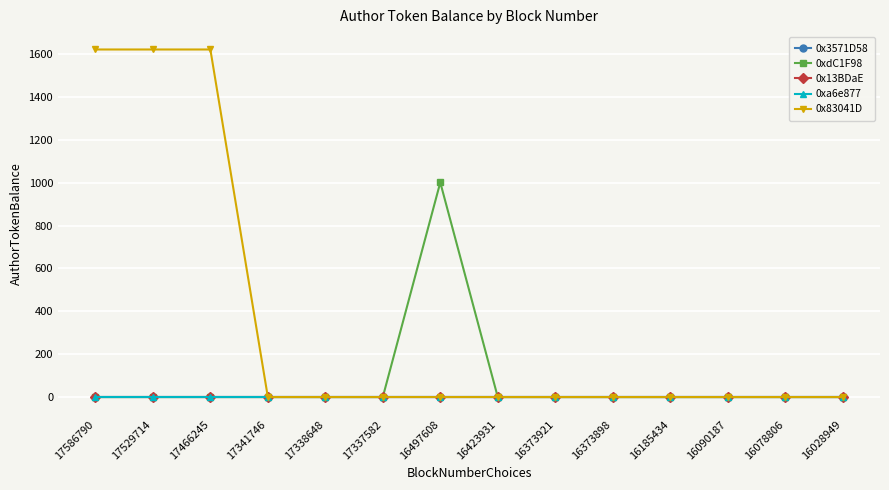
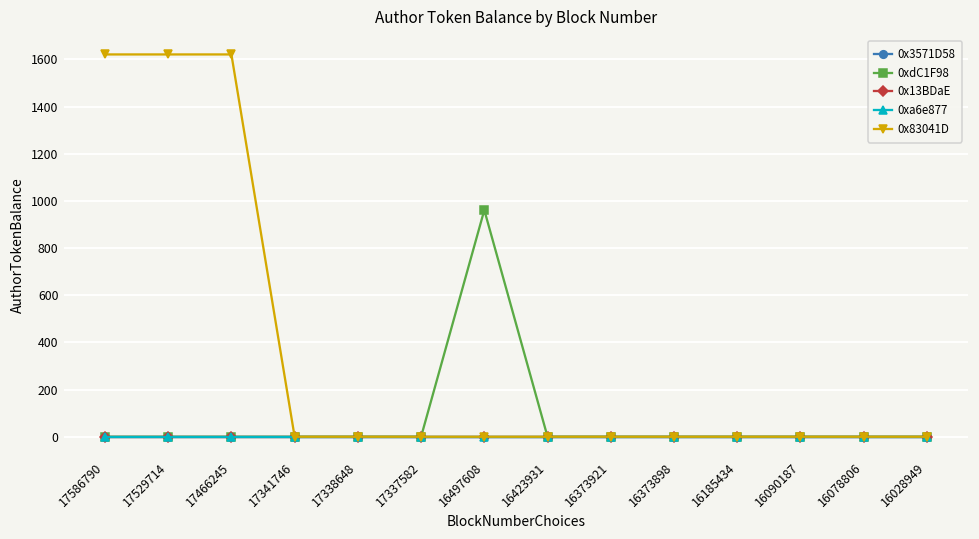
0xdC1F98, 16497608: 1000 -> 960
